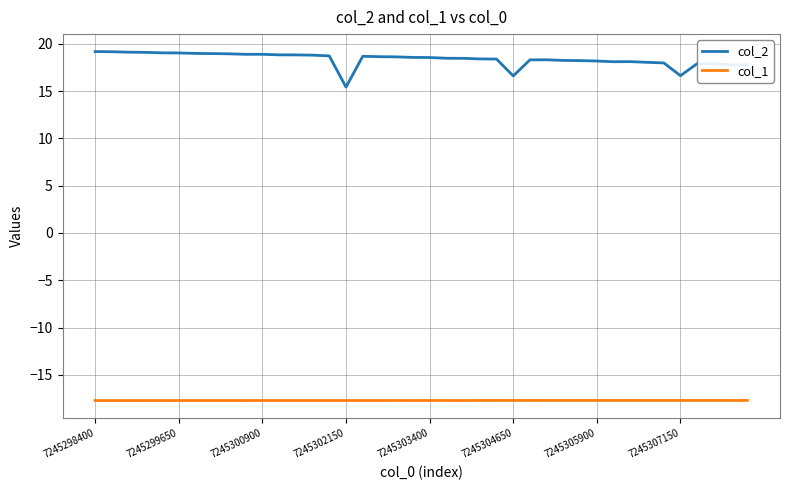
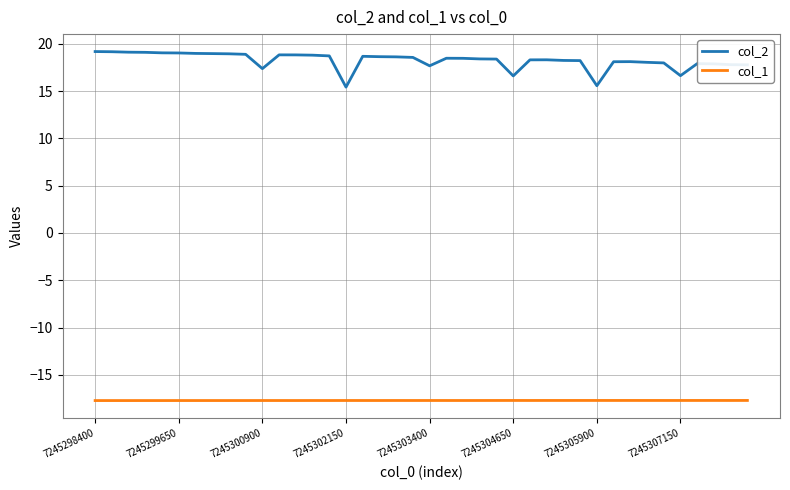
col_2, 7245300900: 19 -> 17
col_2, 7245303400: 19 -> 18
col_2, 7245305900: 18 -> 16
